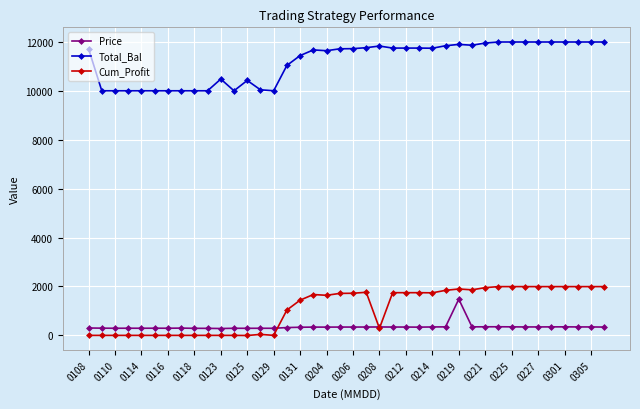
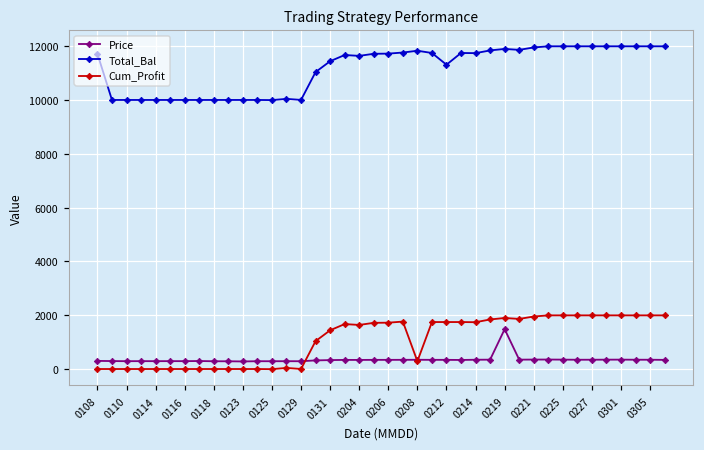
Total_Bal, 0123: 10500 -> 10000
Total_Bal, 0125: 10400 -> 10000
Total_Bal, 0212: 11700 -> 11300
